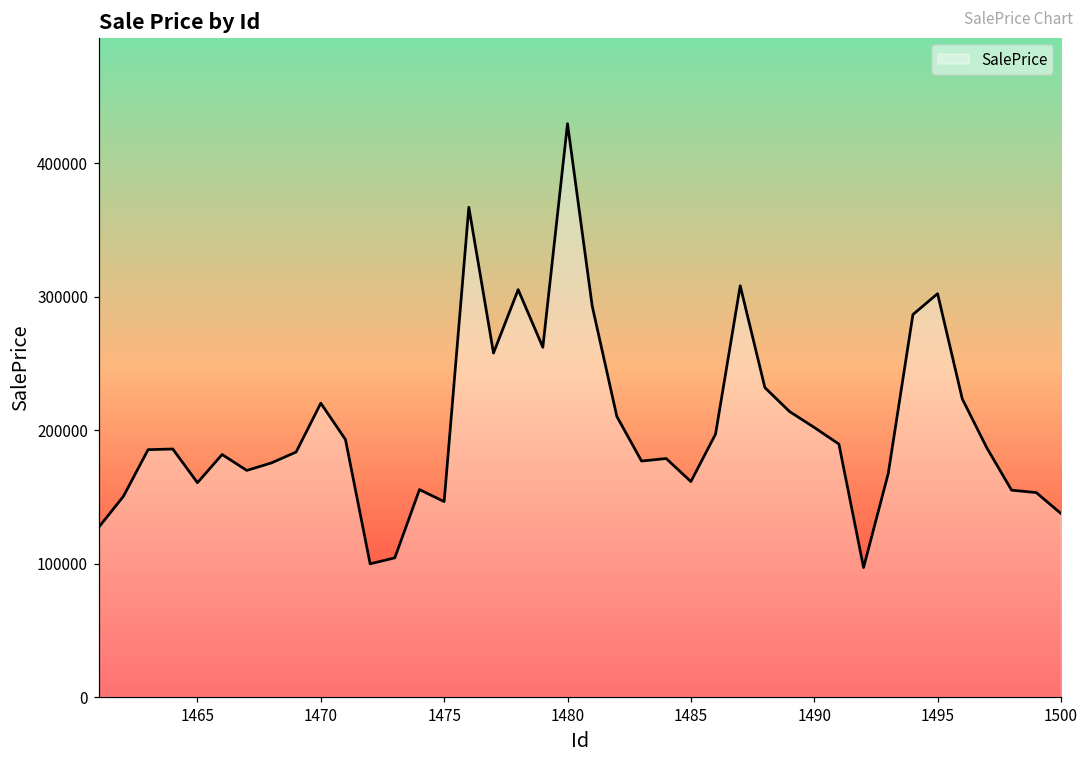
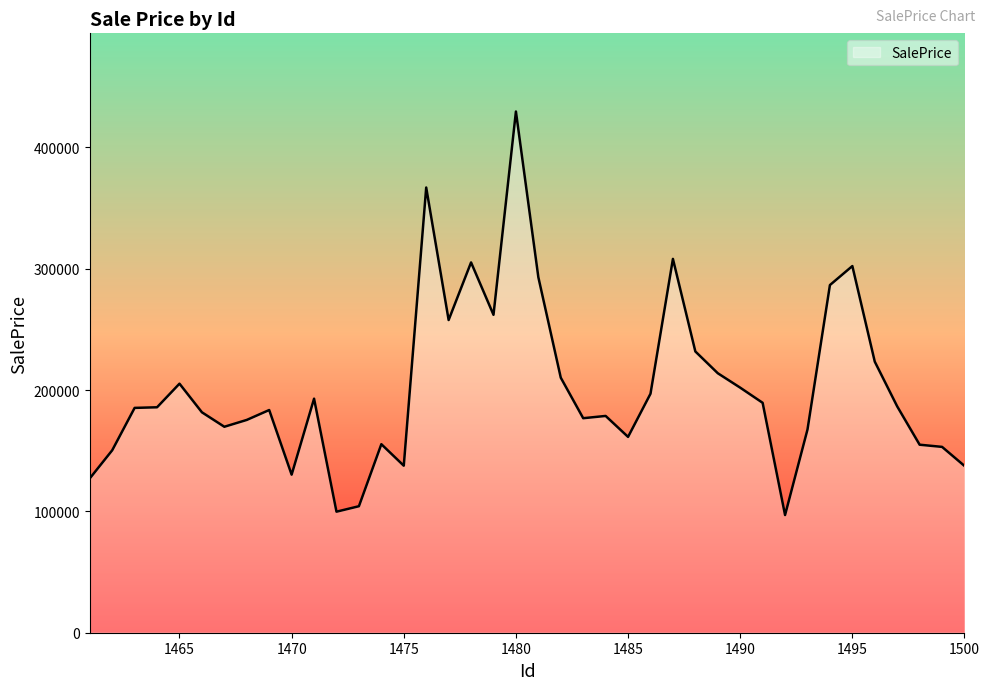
1465: 161000 -> 205000
1470: 220000 -> 130000
1475: 146000 -> 138000
